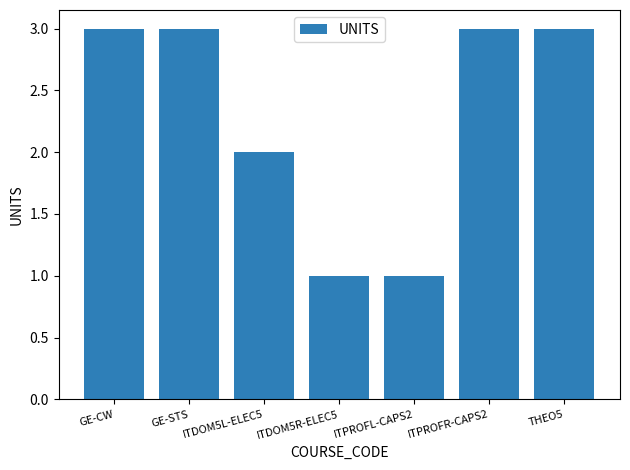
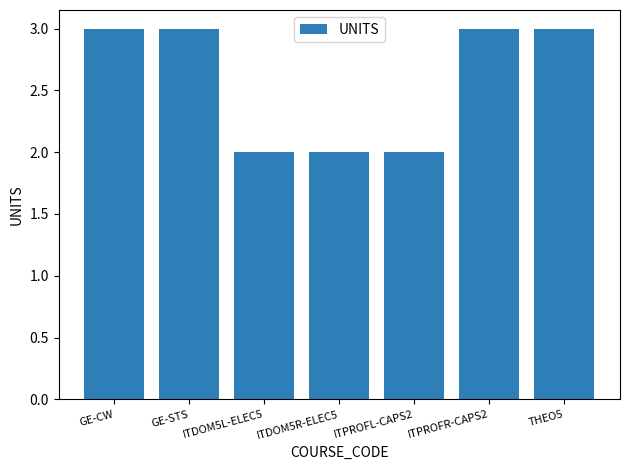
ITDOM5R-ELEC5: 1 -> 2
ITPROFL-CAPS2: 1 -> 2
